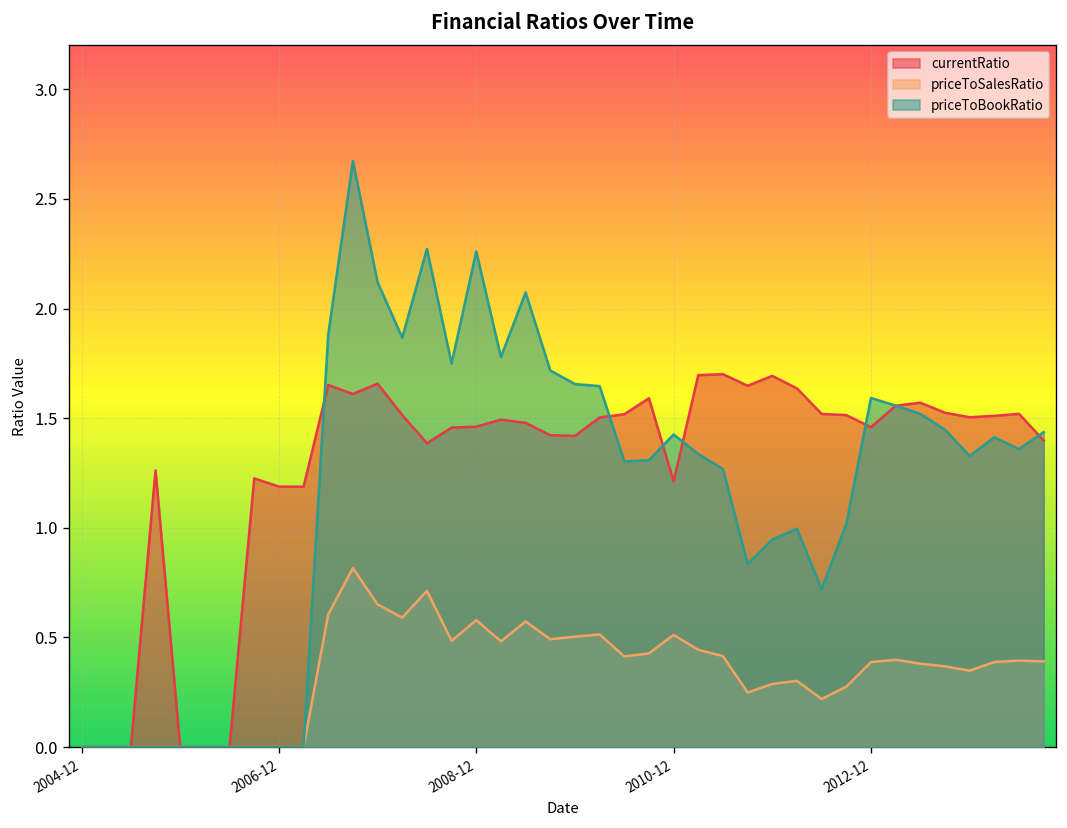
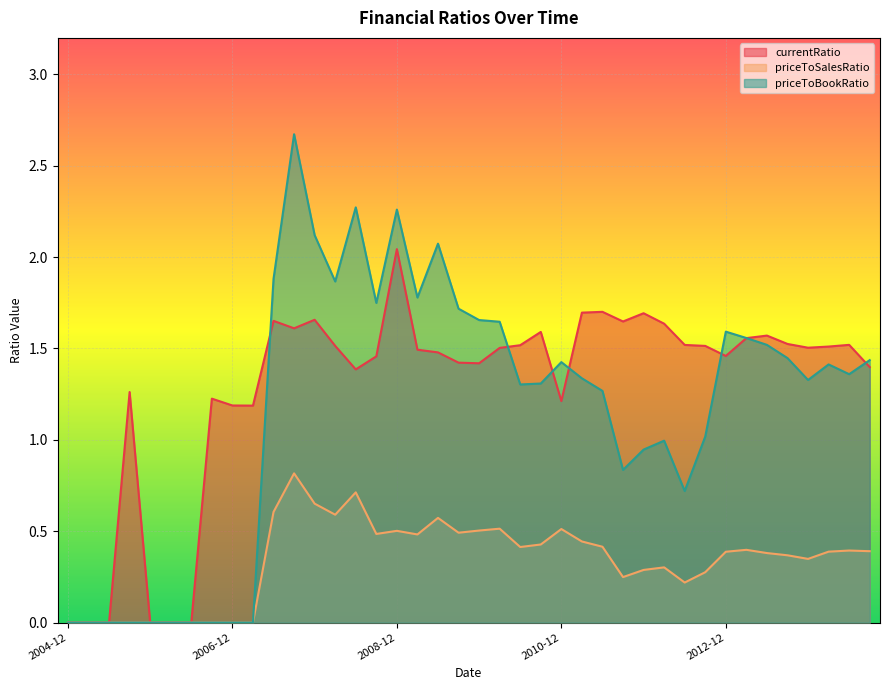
currentRatio, 2008-12: 1.46 -> 2.04
priceToSalesRatio, 2008-12: 0.58 -> 0.50
